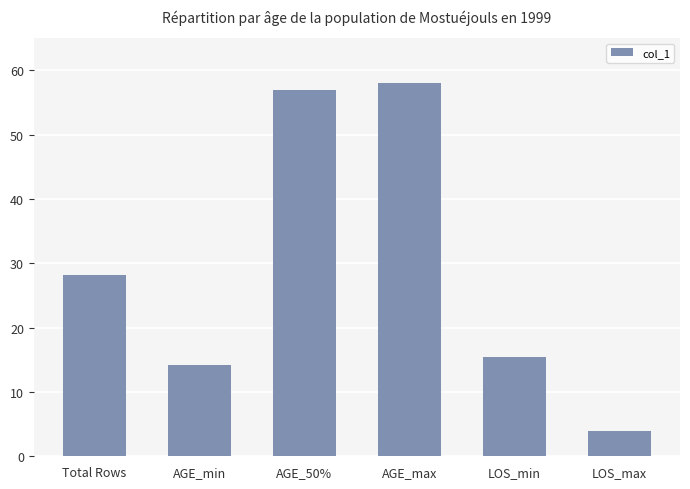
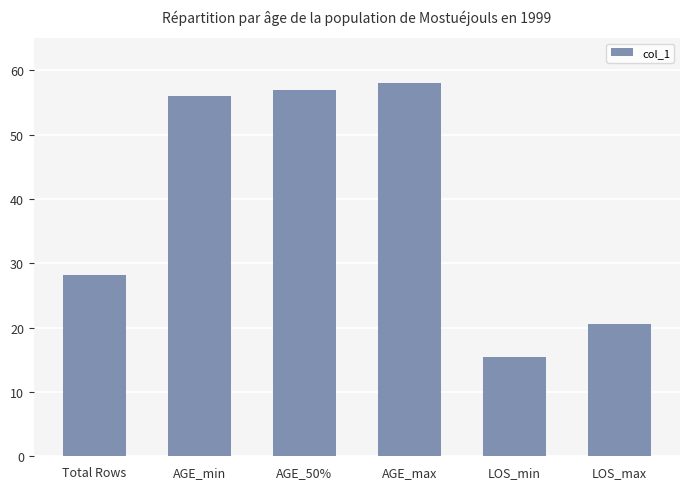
AGE_min: 14 -> 56
LOS_max: 4 -> 21
